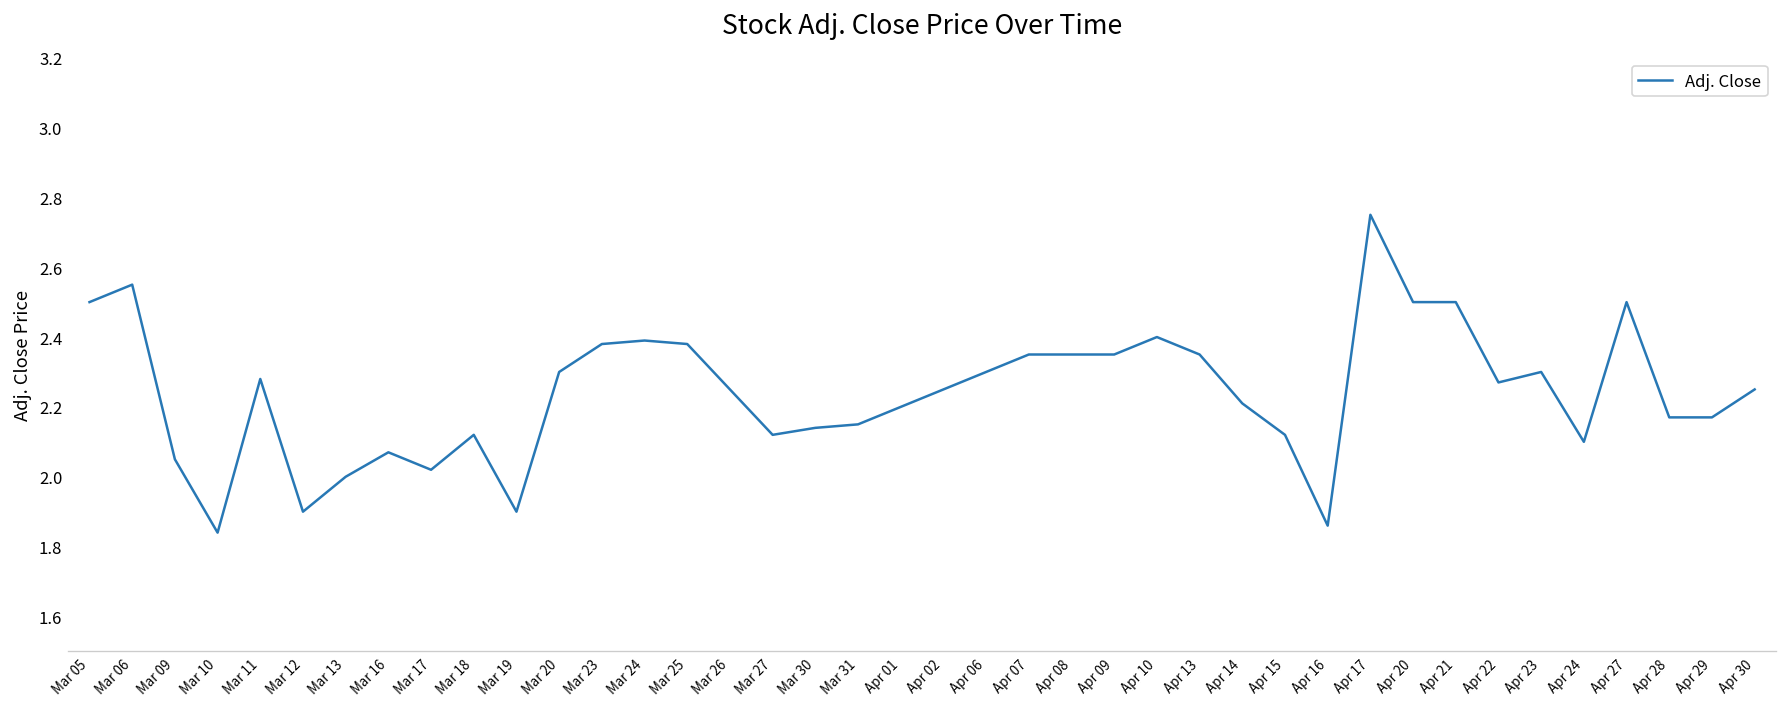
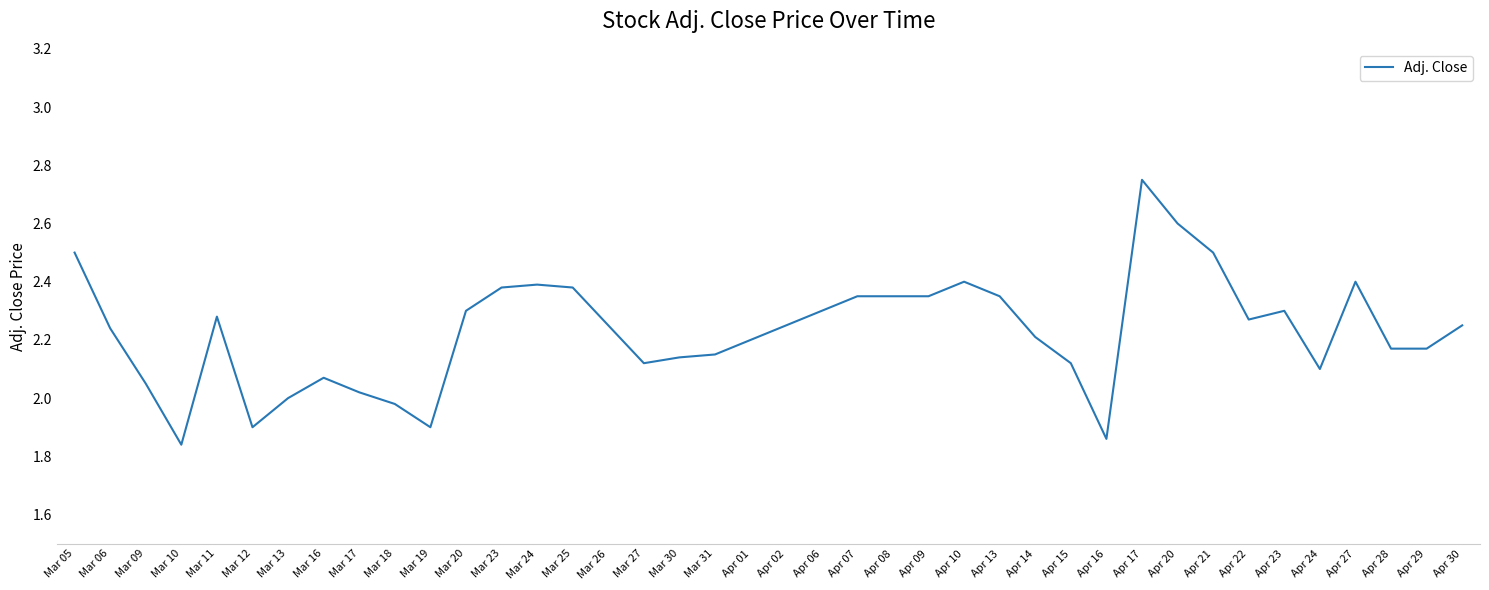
Mar 06: 2.55 -> 2.24
Mar 18: 2.12 -> 1.98
Apr 20: 2.5 -> 2.6
Apr 27: 2.5 -> 2.4
